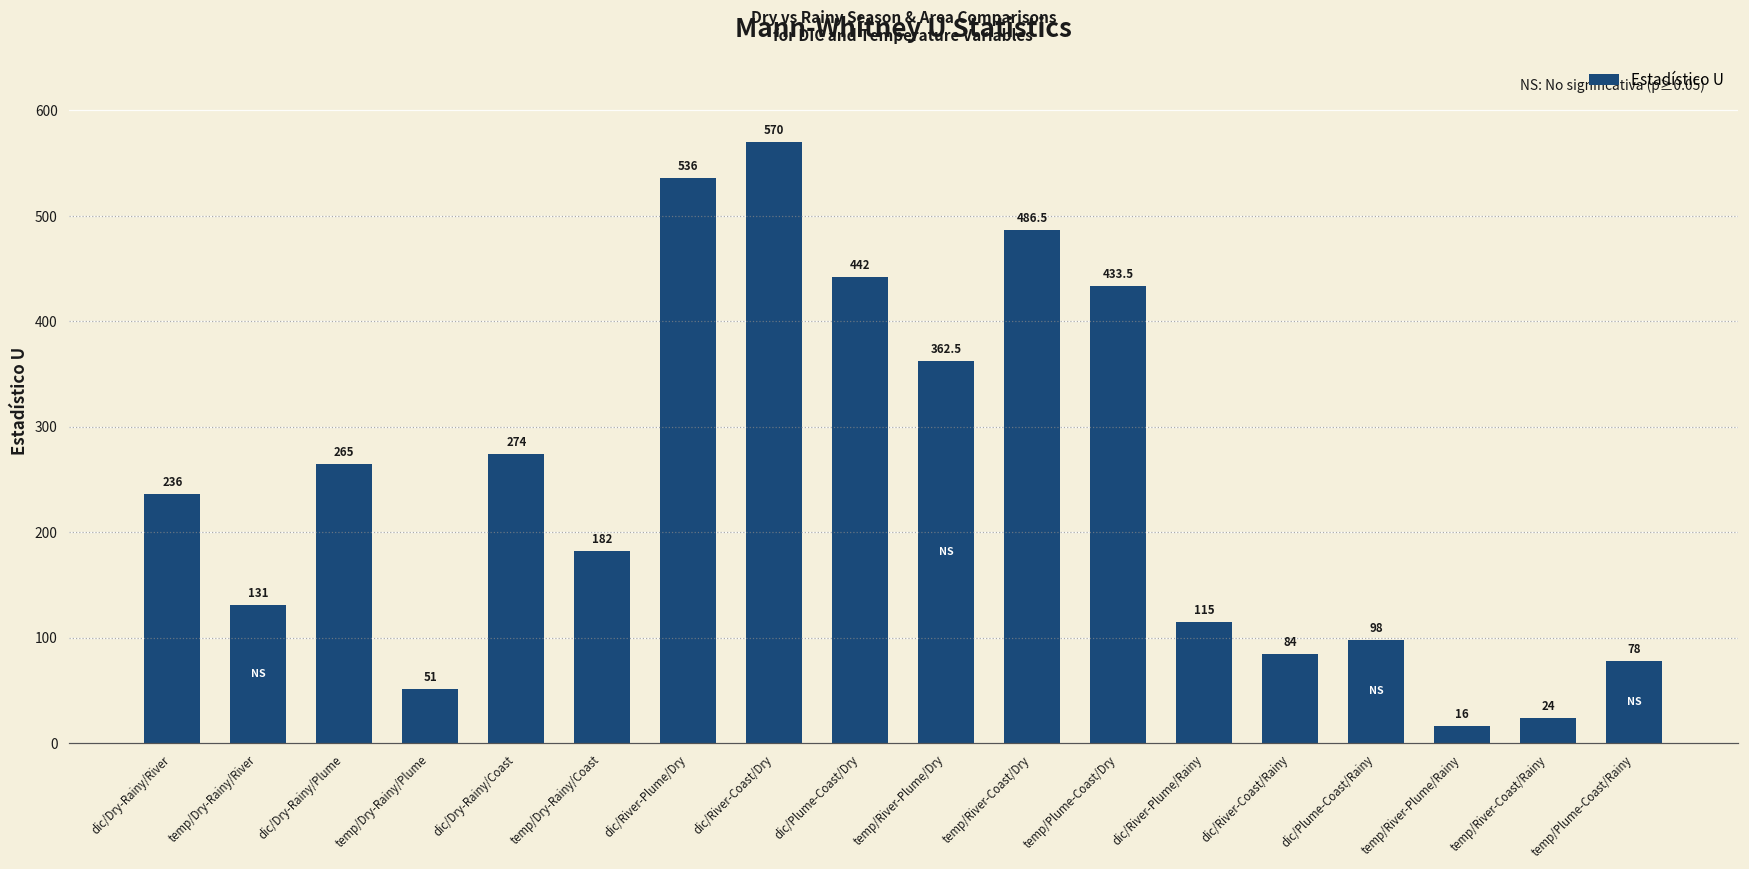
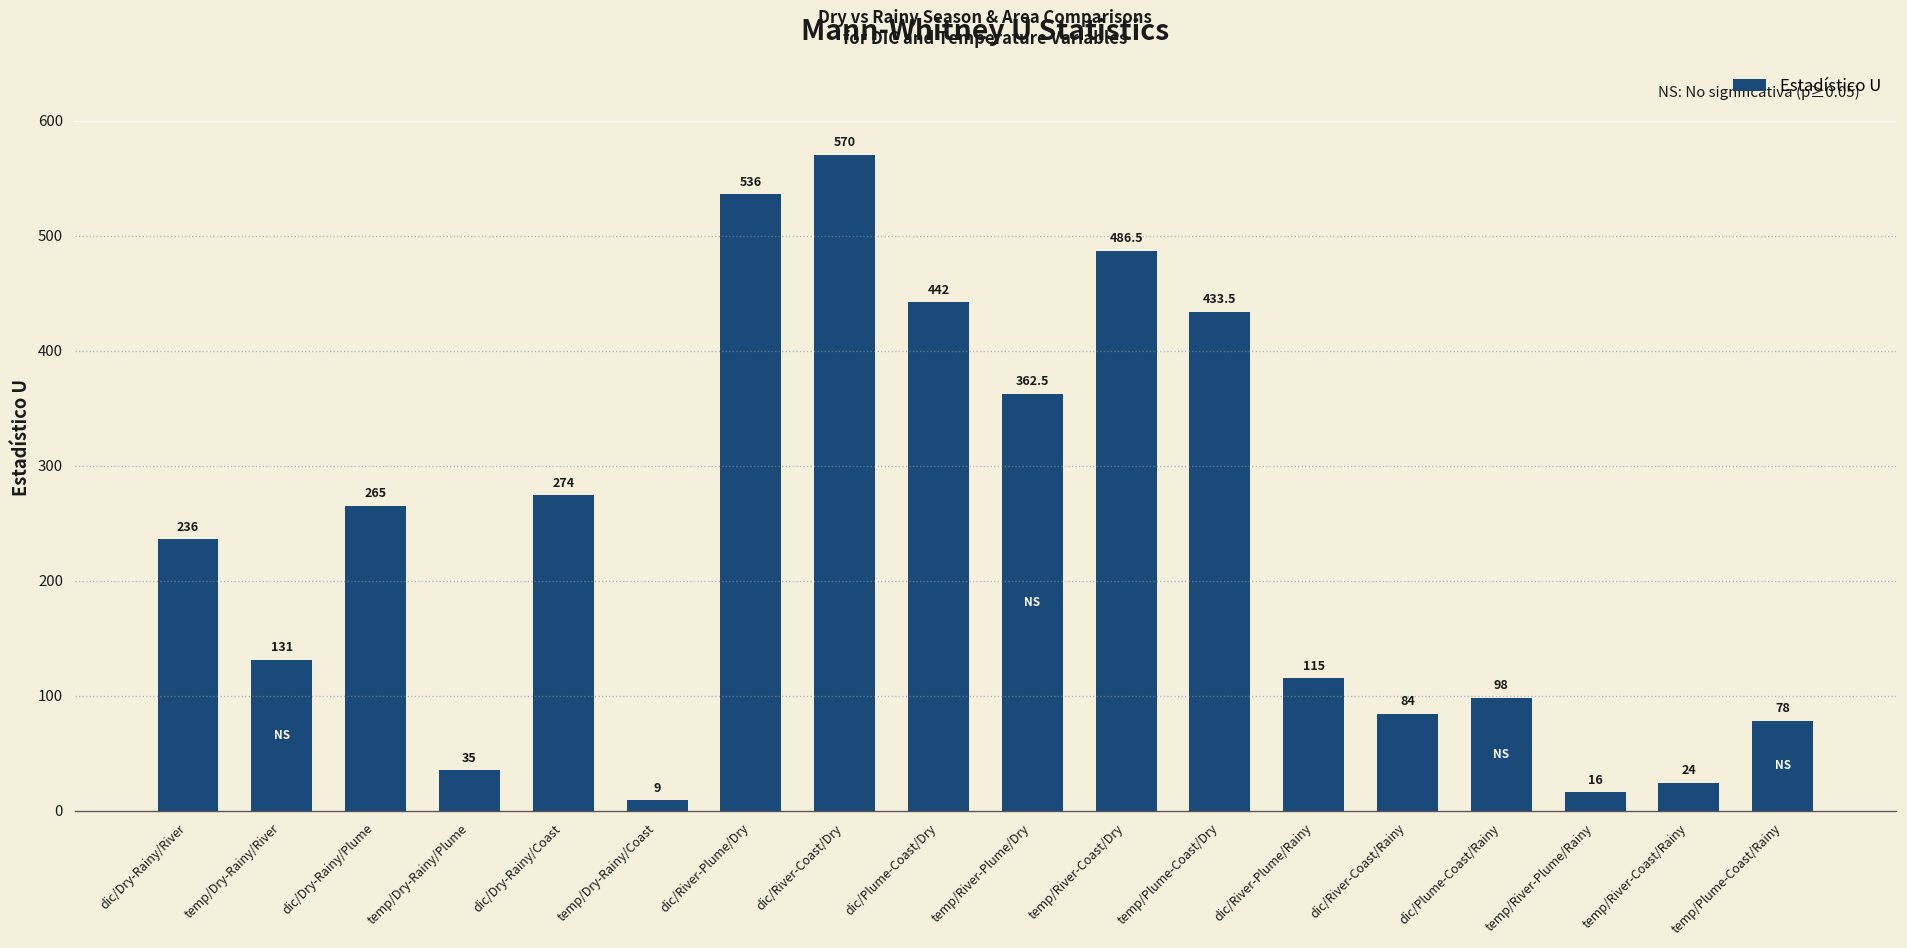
temp/Dry-Rainy/Plume: 51 -> 35
temp/Dry-Rainy/Coast: 182 -> 9
